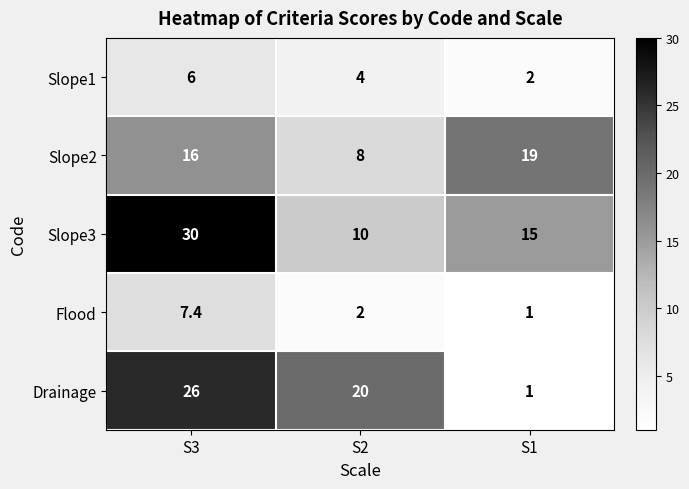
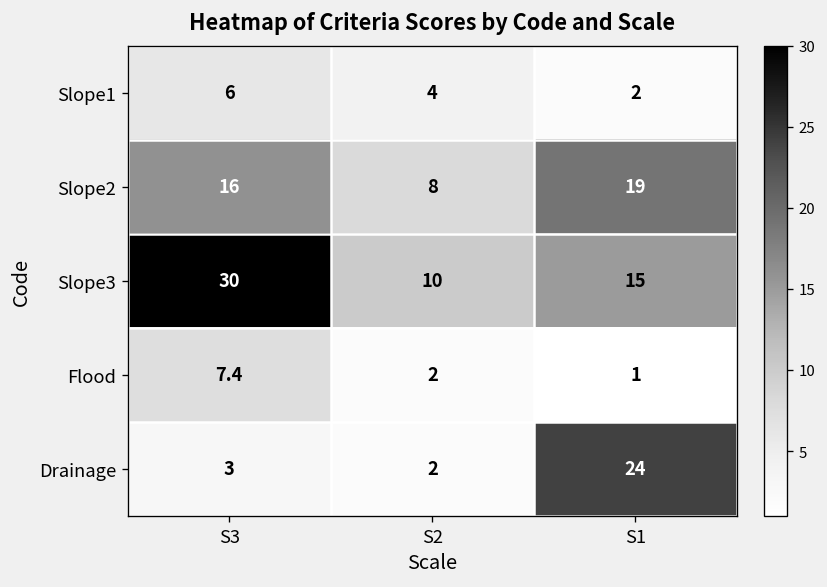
Drainage, S3: 26 -> 3
Drainage, S2: 20 -> 2
Drainage, S1: 1 -> 24
